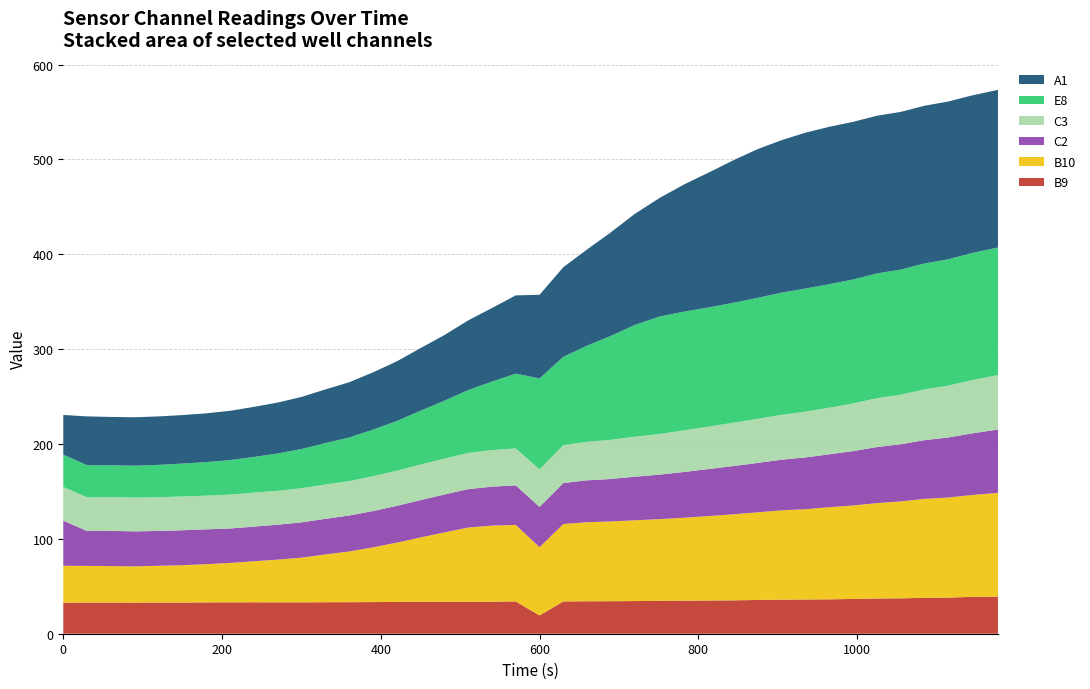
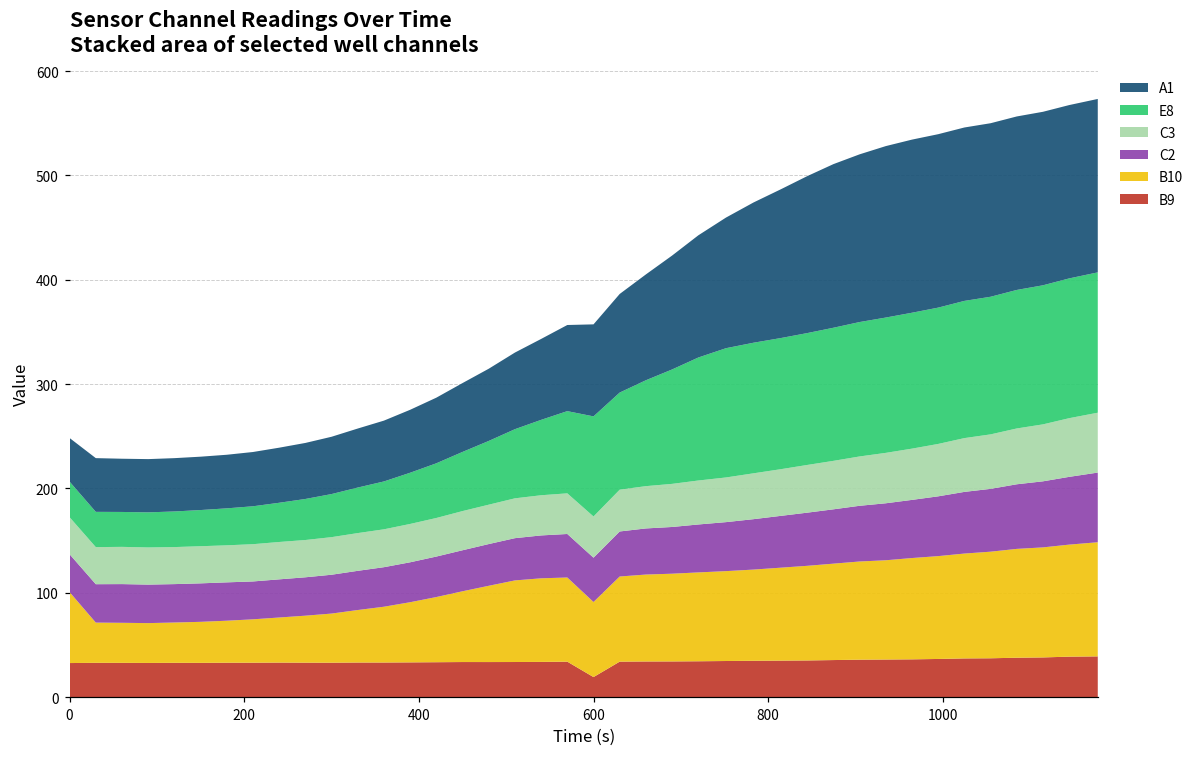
B10, 0: 40 -> 70
C2, 0: 50 -> 40
